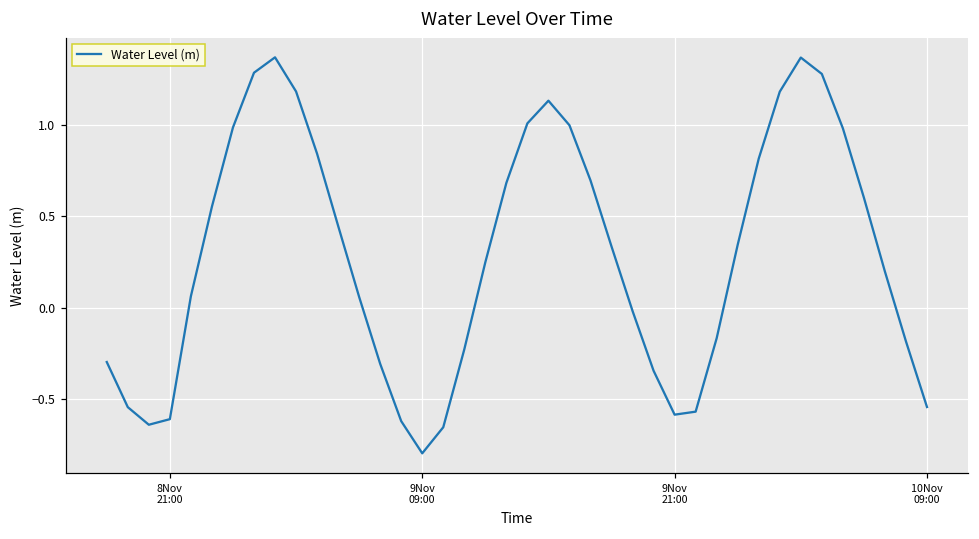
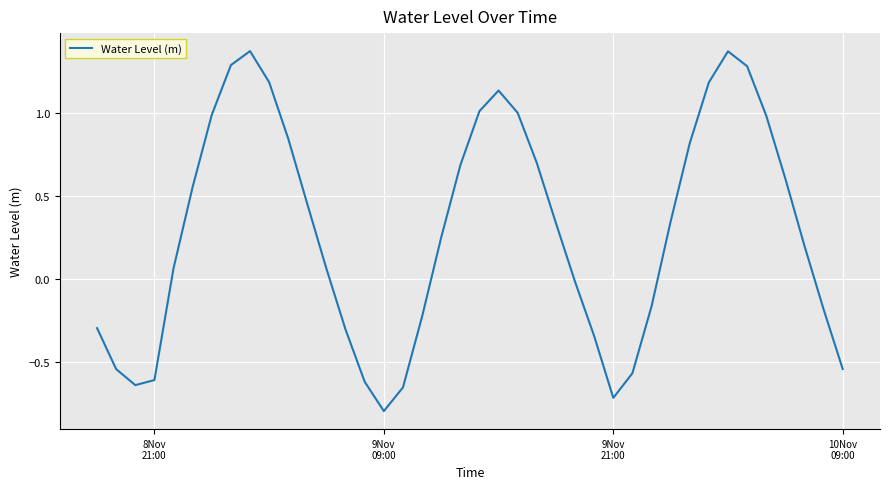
9Nov 21:00: -0.59 -> -0.72
